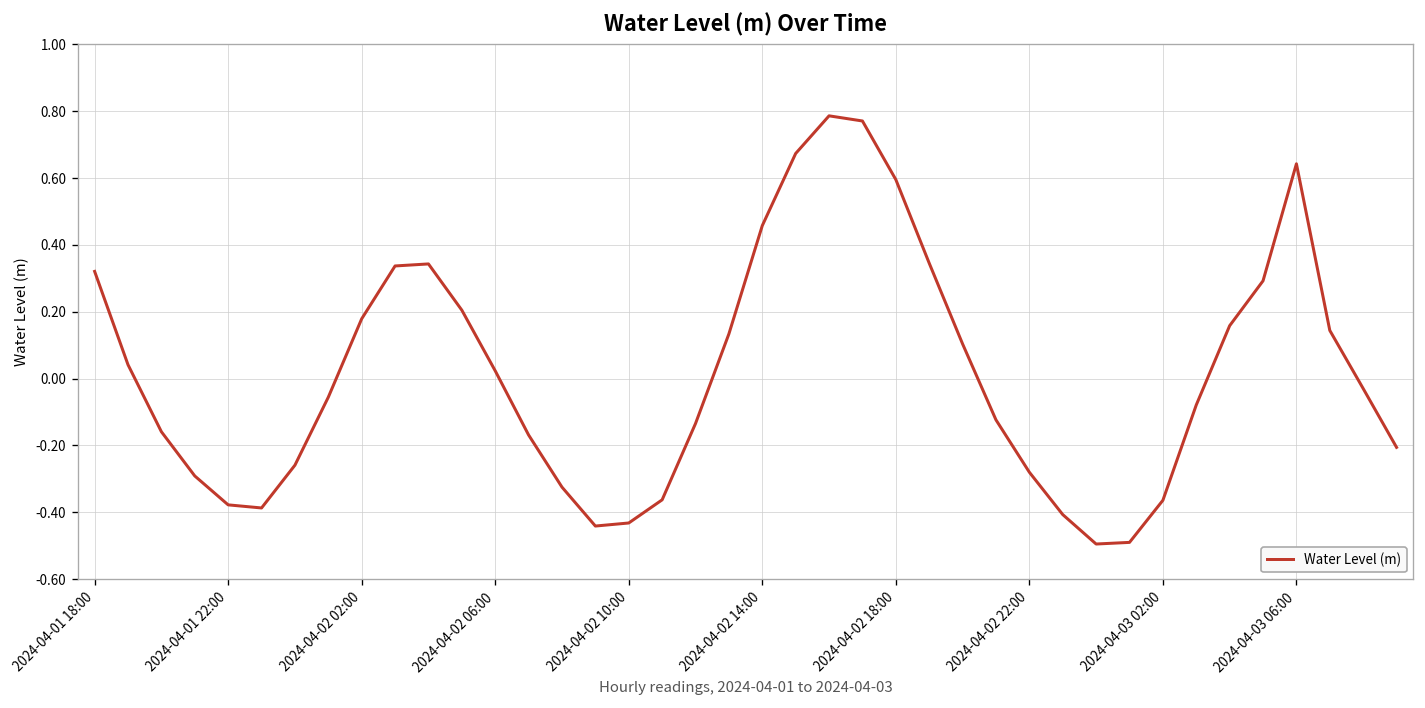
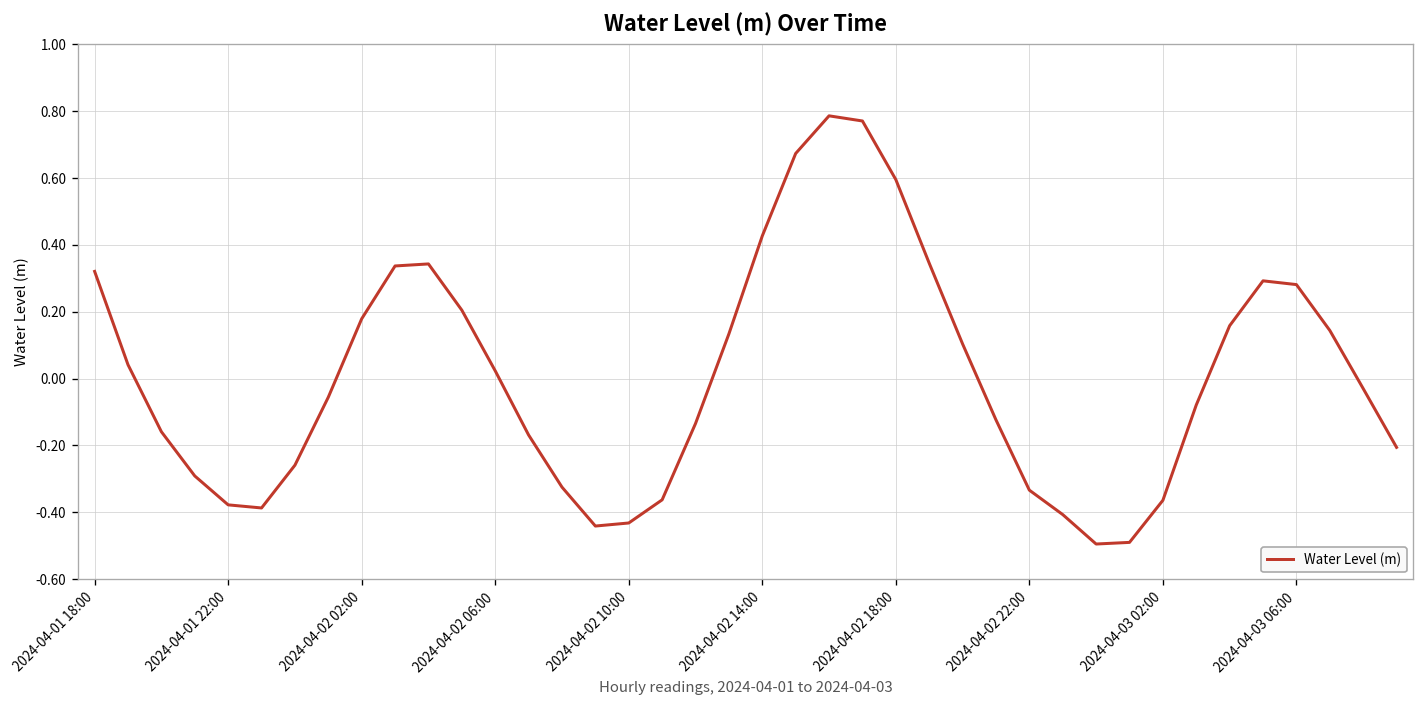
2024-04-02 14:00: 0.46 -> 0.43
2024-04-02 22:00: -0.28 -> -0.33
2024-04-03 06:00: 0.64 -> 0.28
